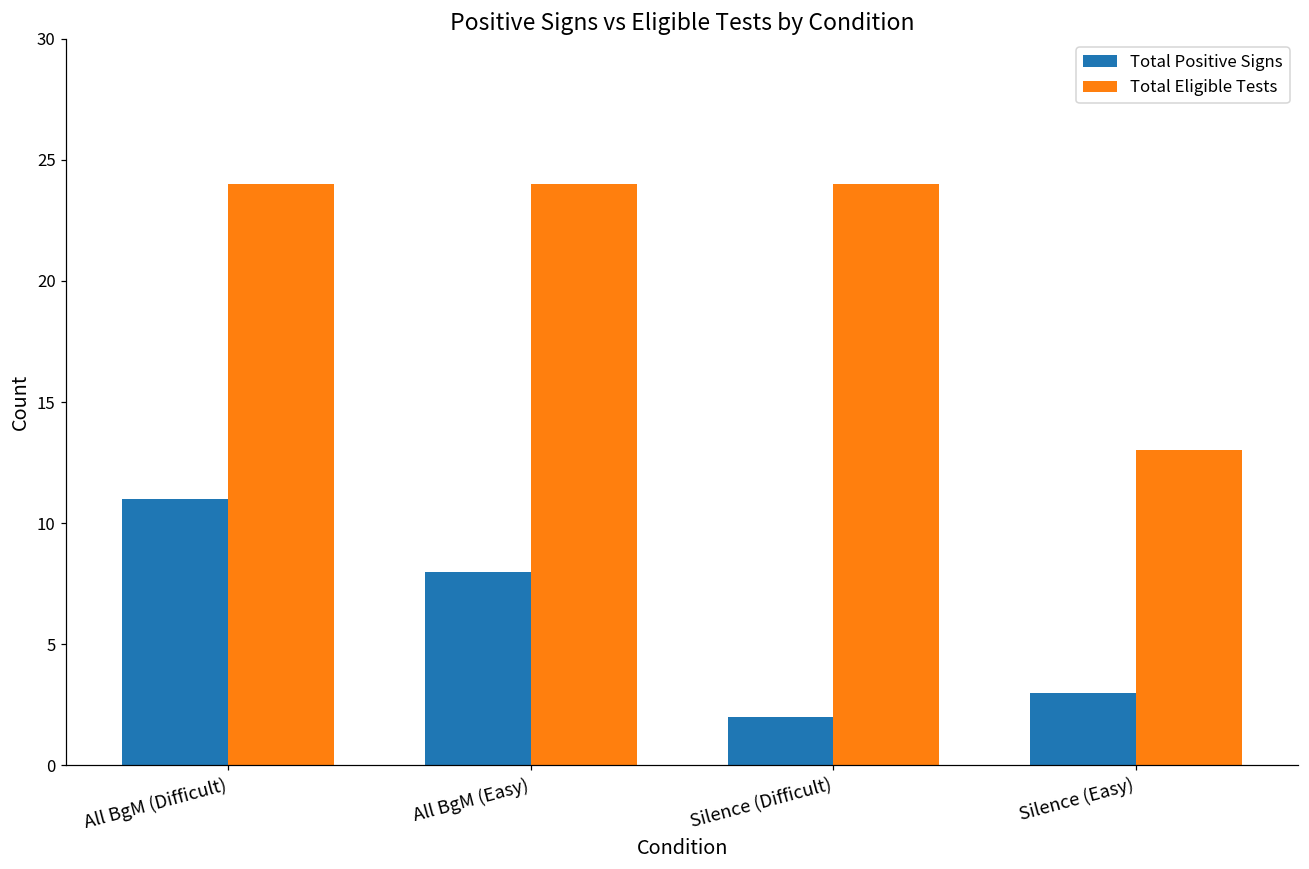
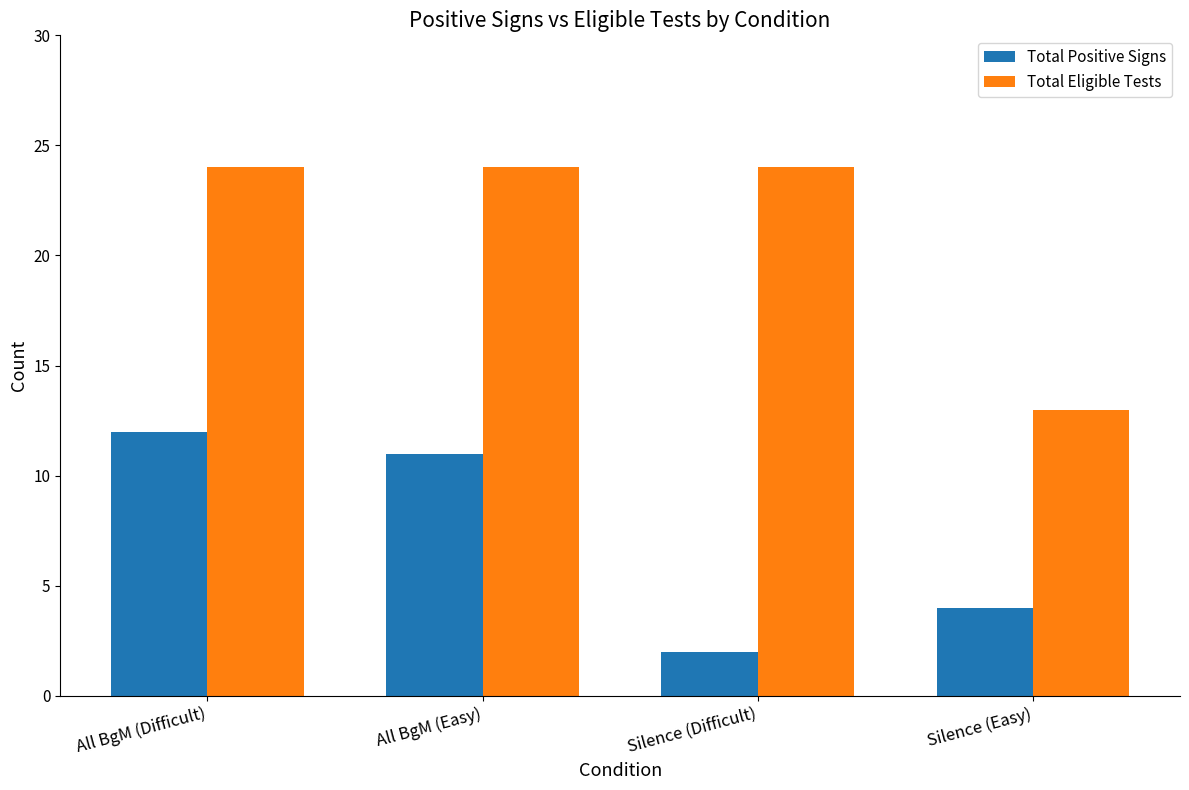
Total Positive Signs, All BgM (Difficult): 11 -> 12
Total Positive Signs, All BgM (Easy): 8 -> 11
Total Positive Signs, Silence (Easy): 3 -> 4
